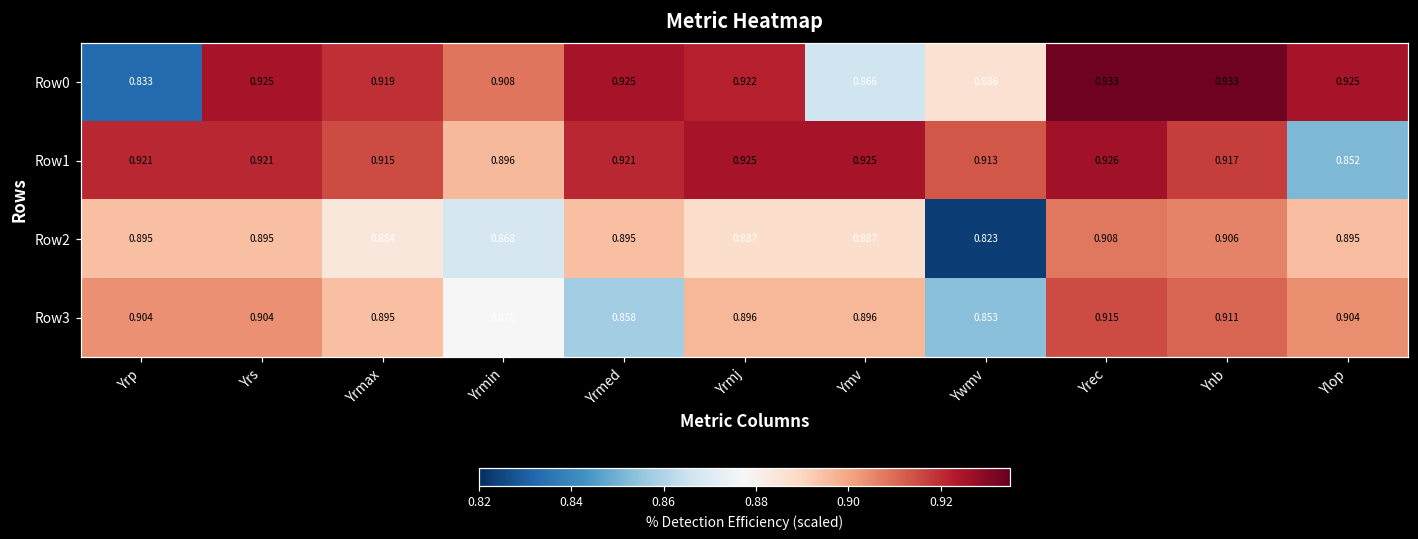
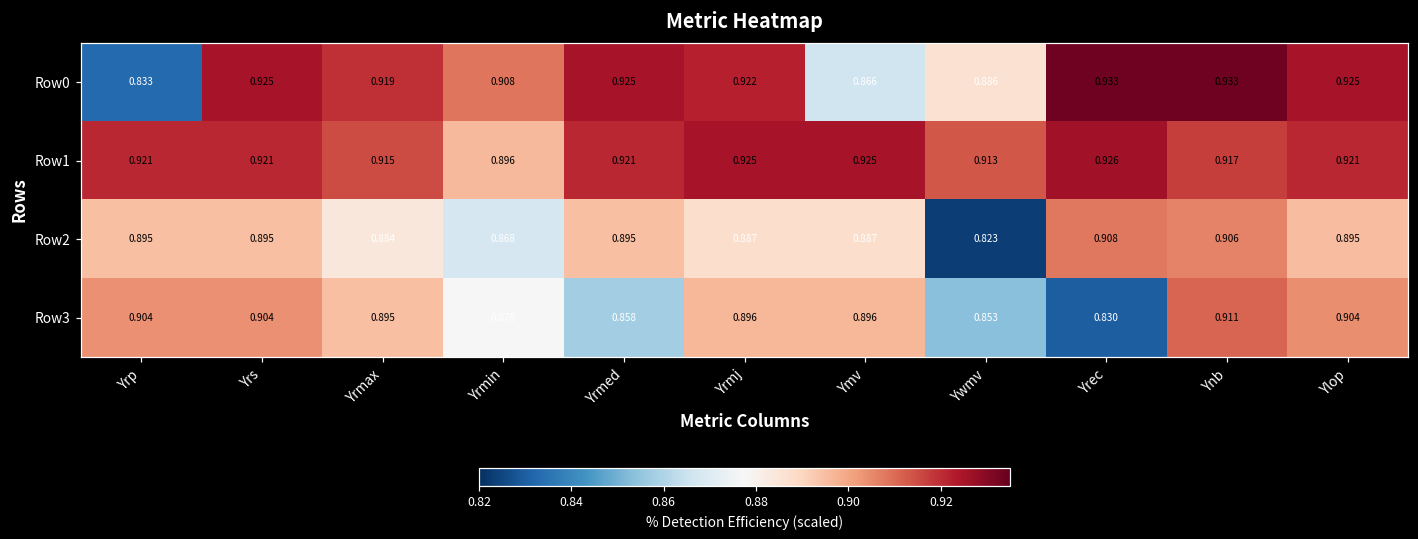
Row1, Ylop: 0.852 -> 0.921
Row3, Yrec: 0.915 -> 0.830
